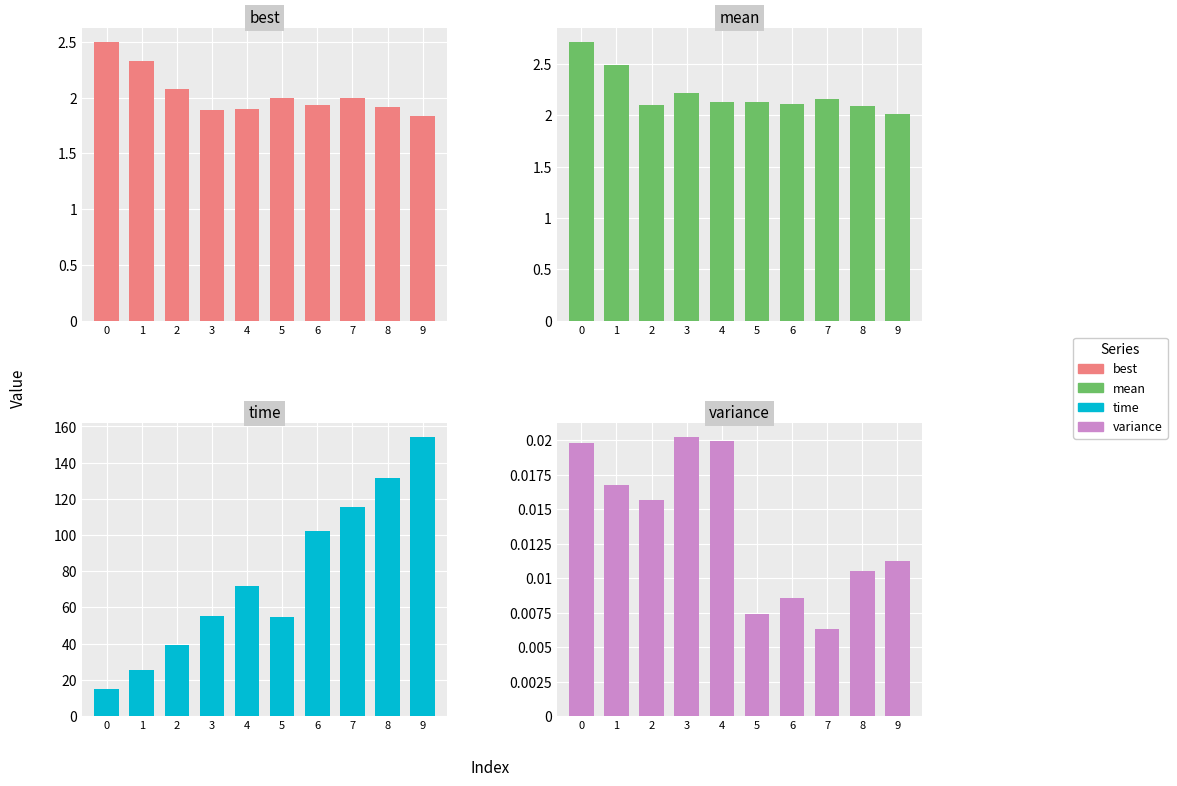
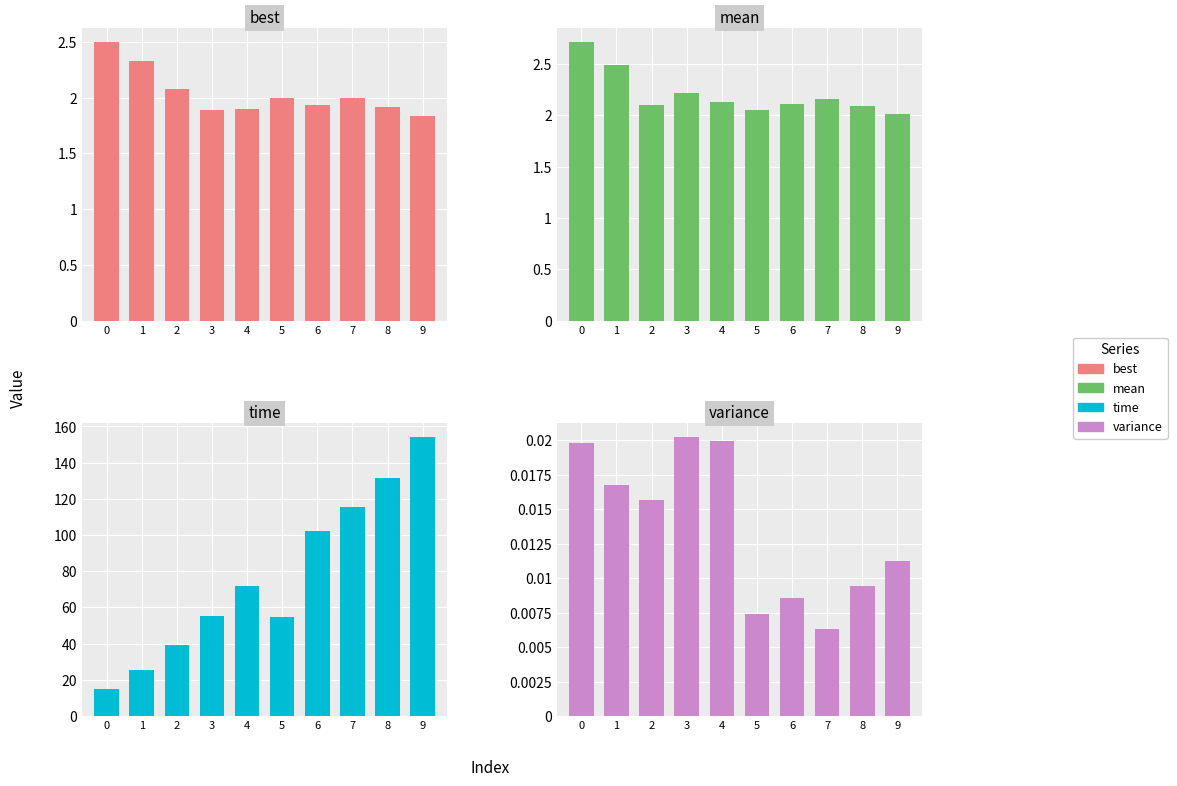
mean, 5: 2.13 -> 2.05
variance, 8: 0.0105 -> 0.0094
